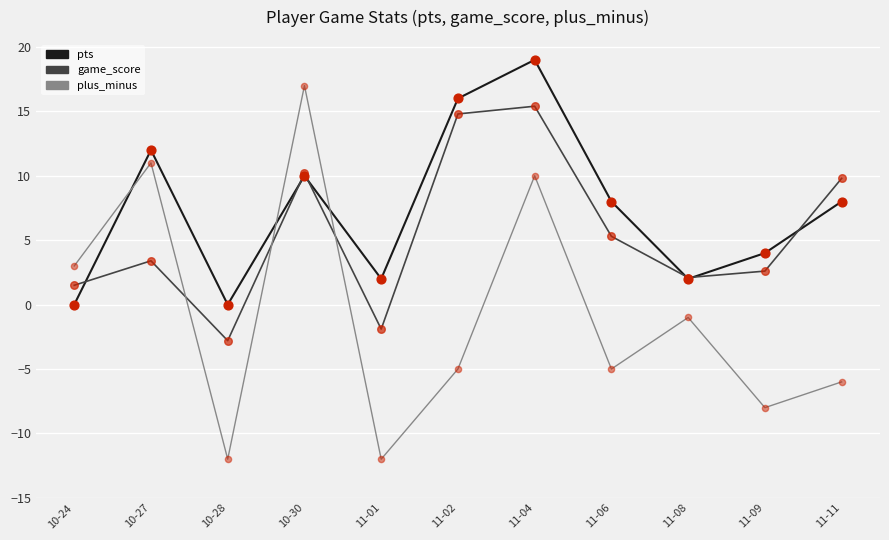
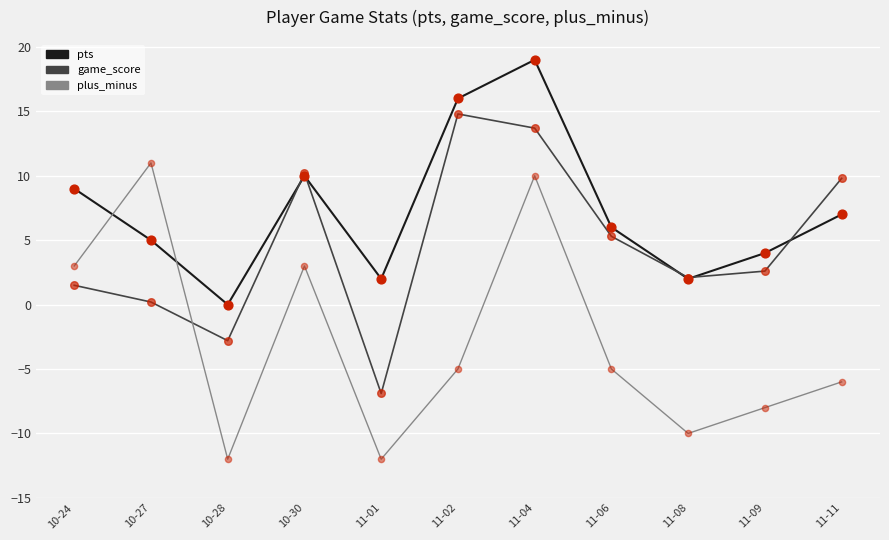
pts, 10-24: 0 -> 9
pts, 10-27: 12 -> 5
game_score, 10-27: 3.4 -> 0.2
plus_minus, 10-30: 17 -> 3
game_score, 11-01: -1.9 -> -6.9
game_score, 11-04: 15.4 -> 13.7
pts, 11-06: 8 -> 6
plus_minus, 11-08: -1 -> -10
pts, 11-11: 8 -> 7
